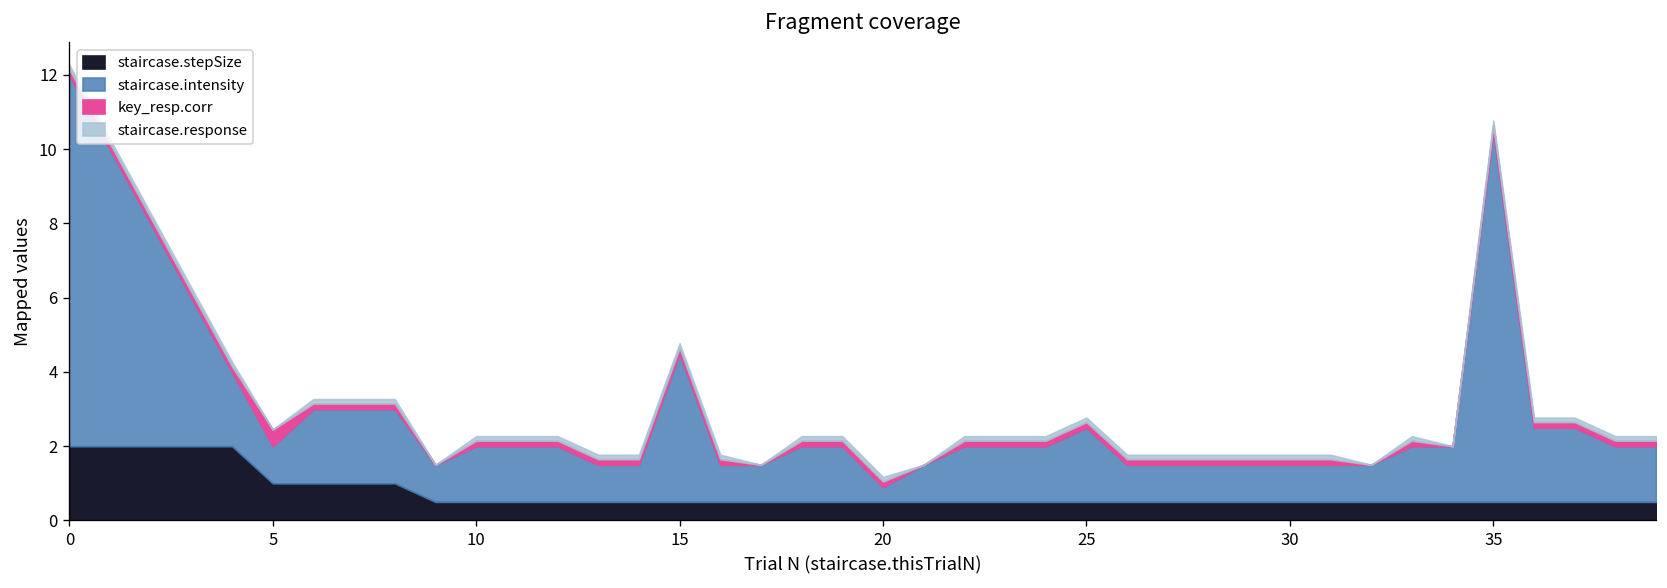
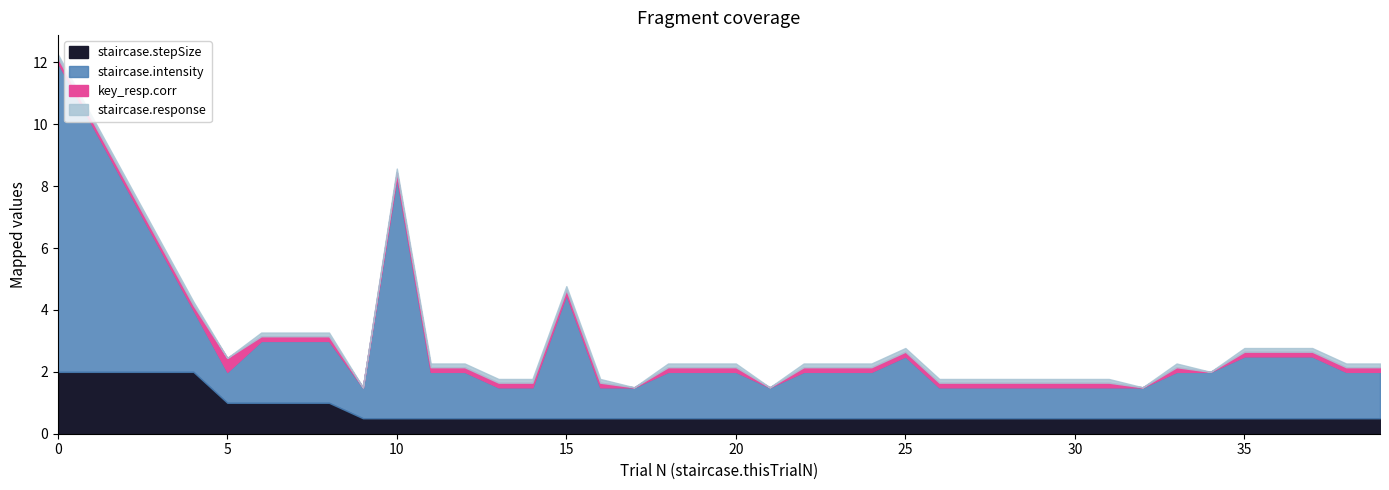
staircase.intensity, 10: 1.5 -> 7.8
staircase.intensity, 20: 0.4 -> 1.5
staircase.intensity, 35: 10 -> 2
